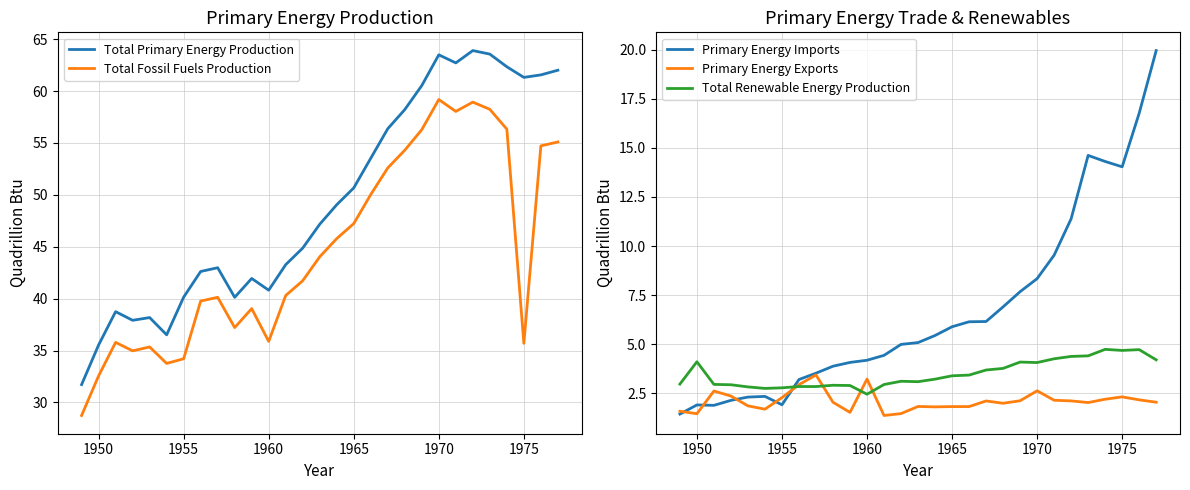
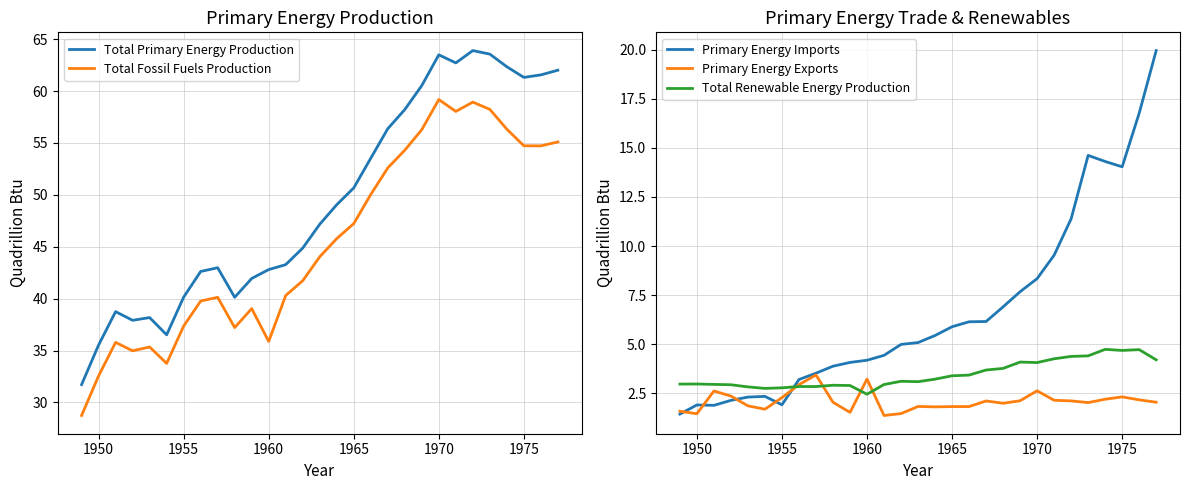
Primary Energy Production, Total Fossil Fuels Production, 1955: 34.2 -> 37.4
Primary Energy Production, Total Primary Energy Production, 1960: 40.8 -> 42.8
Primary Energy Production, Total Fossil Fuels Production, 1975: 35.7 -> 54.7
Primary Energy Trade & Renewables, Total Renewable Energy Production, 1950: 4.1 -> 3.0
